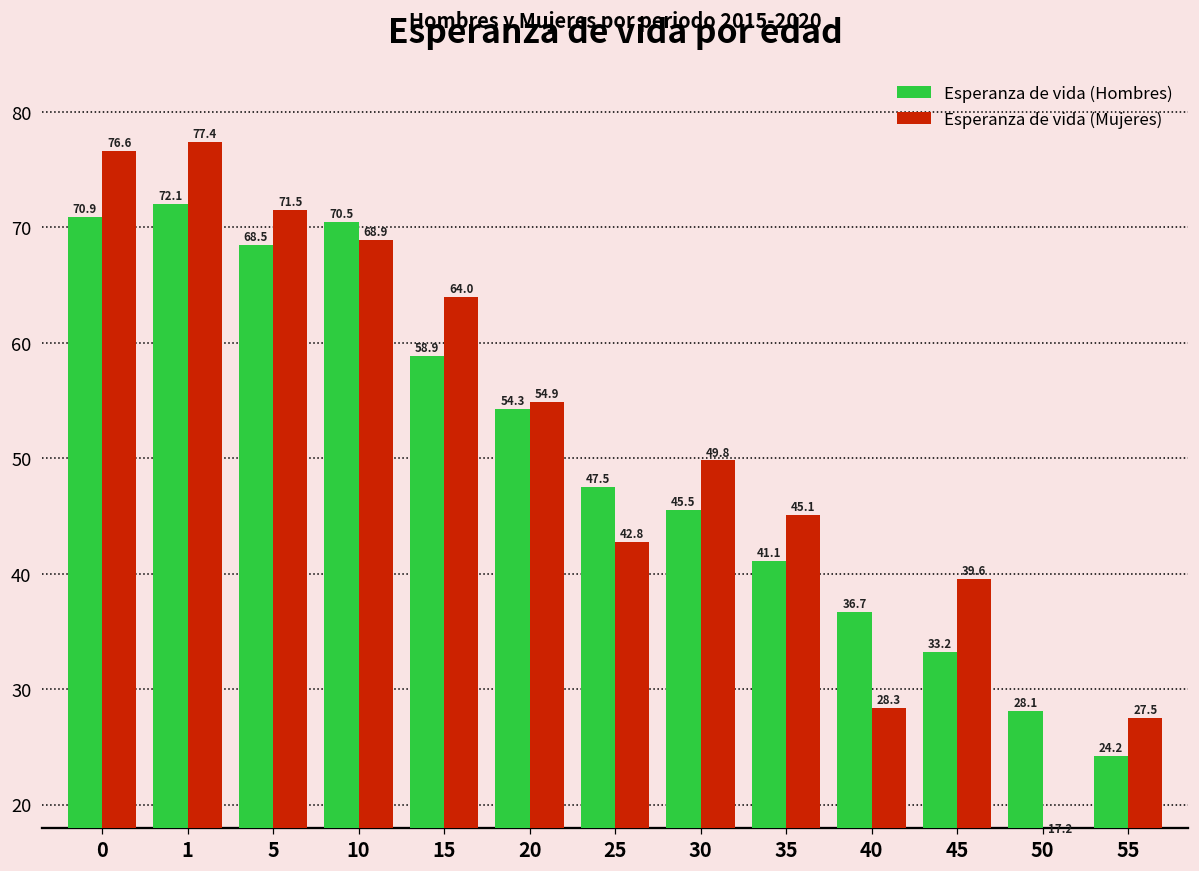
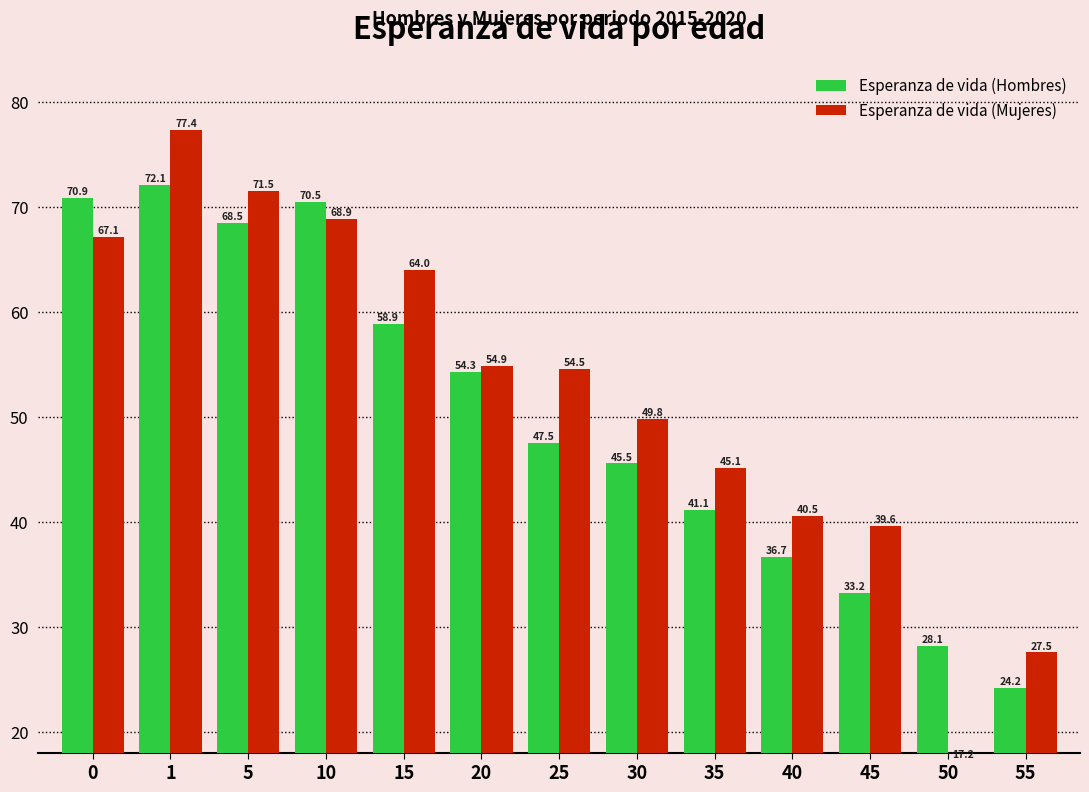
Esperanza de vida (Mujeres), 0: 76.6 -> 67.1
Esperanza de vida (Mujeres), 25: 42.8 -> 54.5
Esperanza de vida (Mujeres), 40: 28.3 -> 40.5
